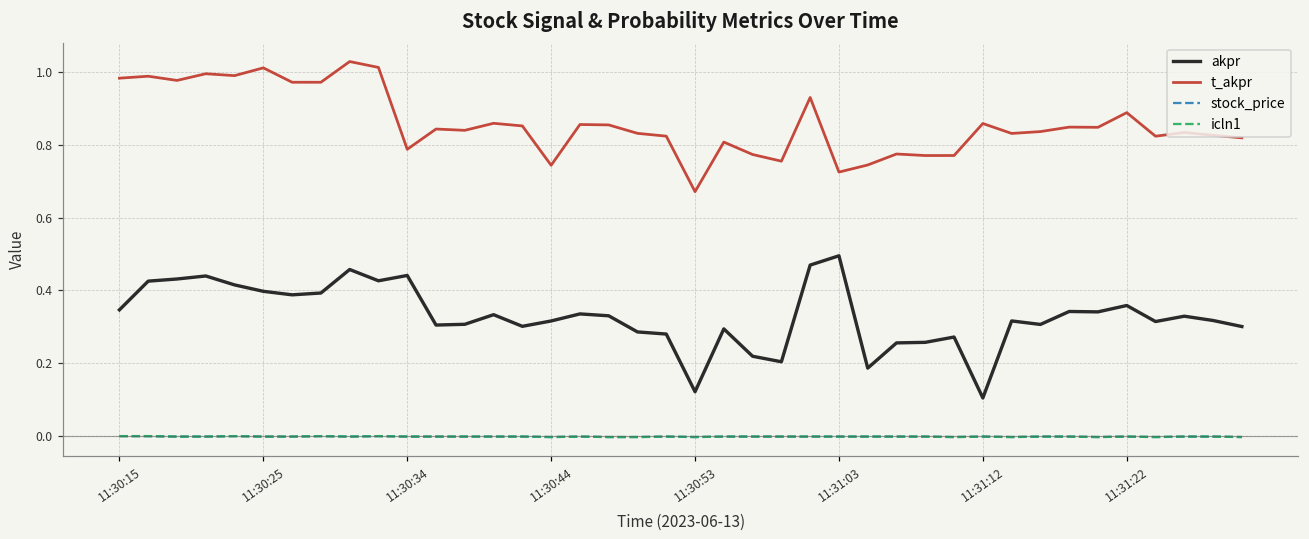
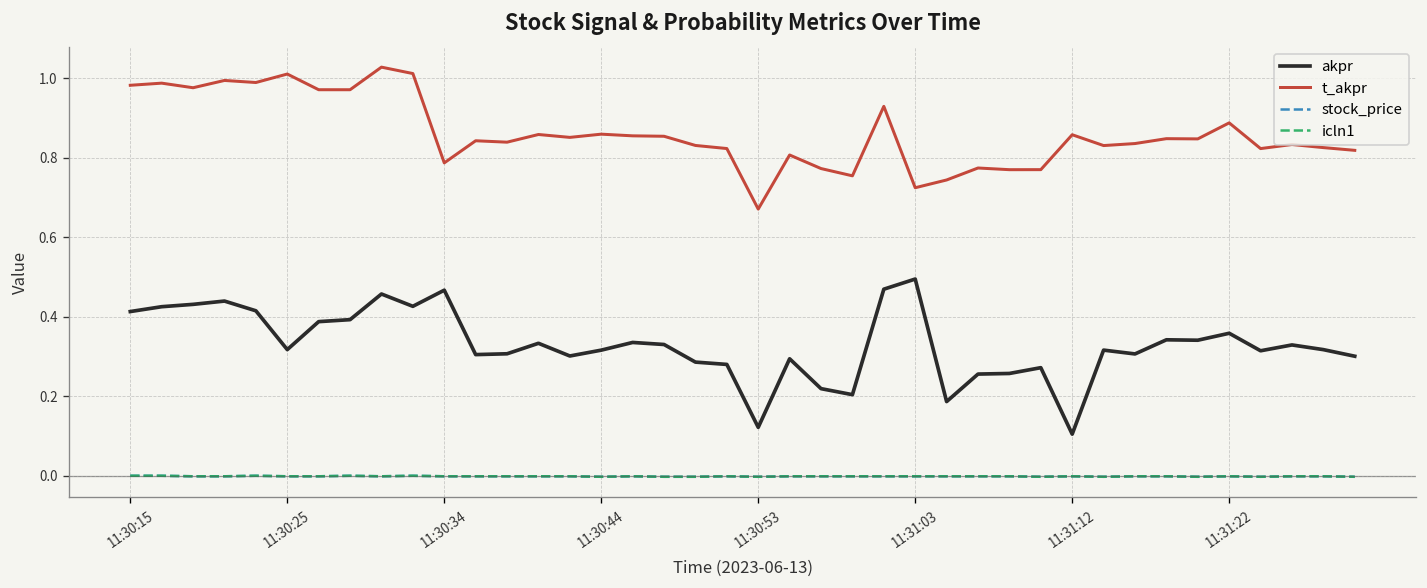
akpr, 11:30:15: 0.35 -> 0.41
akpr, 11:30:25: 0.40 -> 0.32
akpr, 11:30:34: 0.44 -> 0.47
t_akpr, 11:30:44: 0.74 -> 0.86
